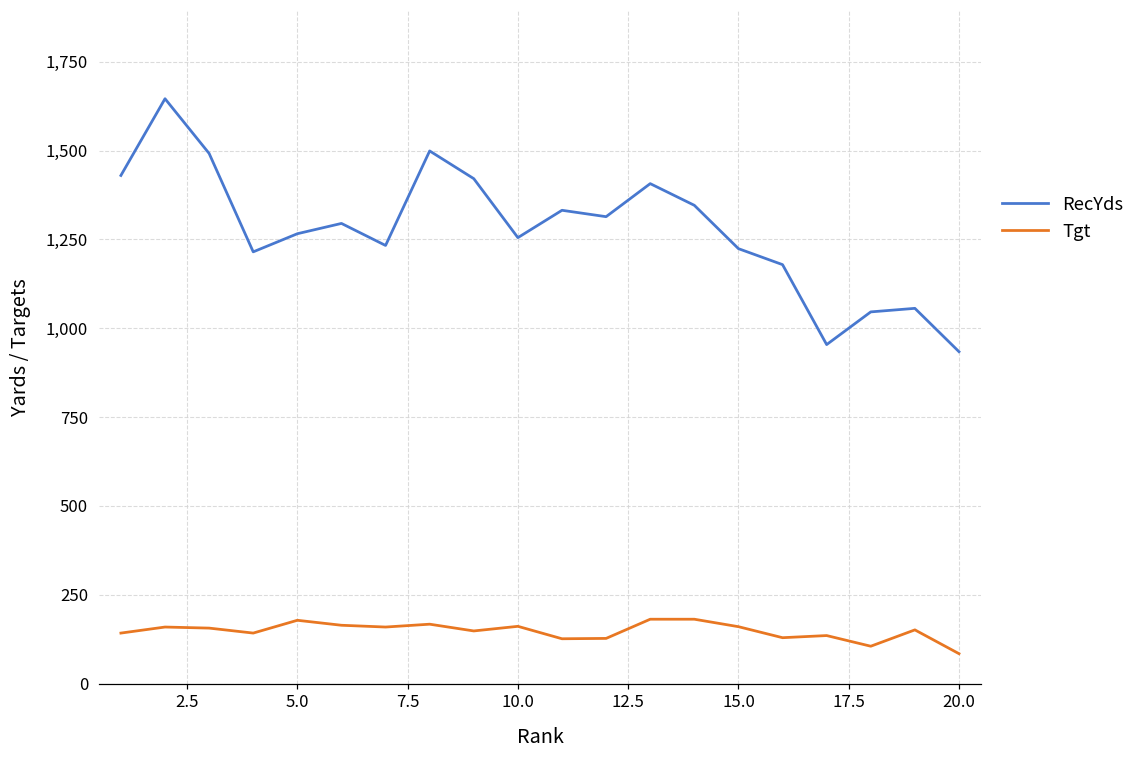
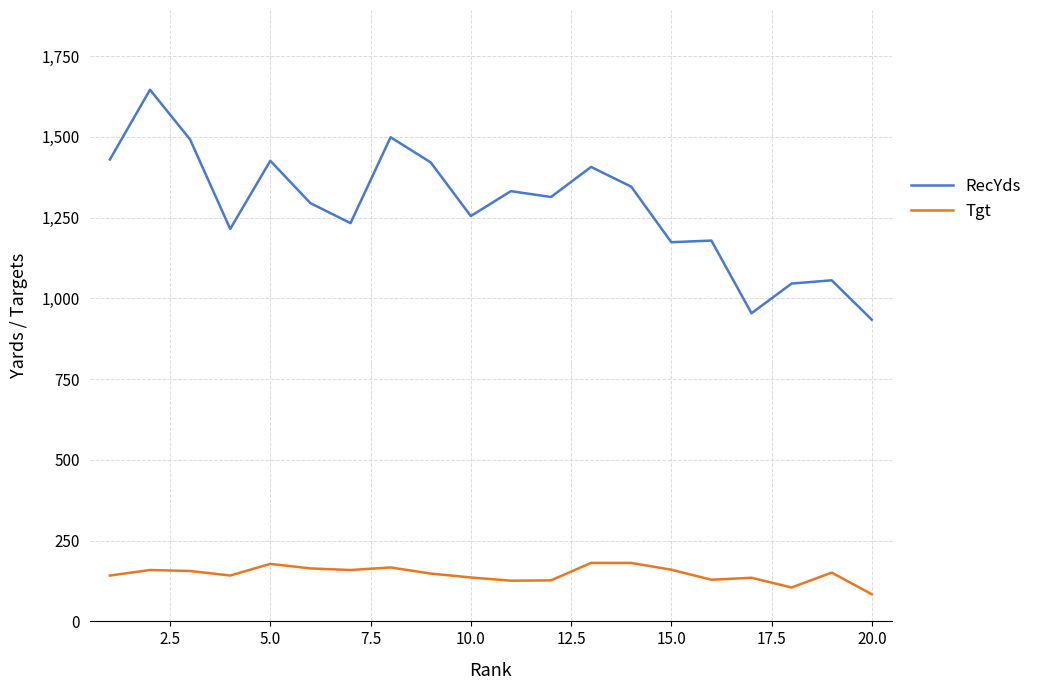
RecYds, 5.0: 1,270 -> 1,430
Tgt, 10.0: 160 -> 140
RecYds, 15.0: 1,220 -> 1,170
